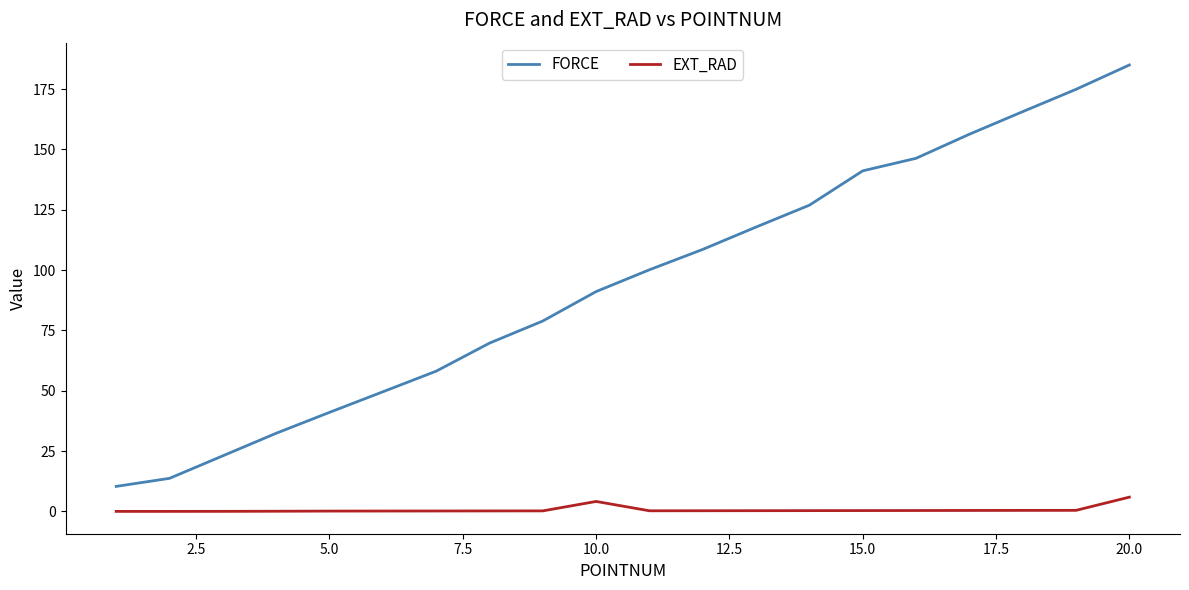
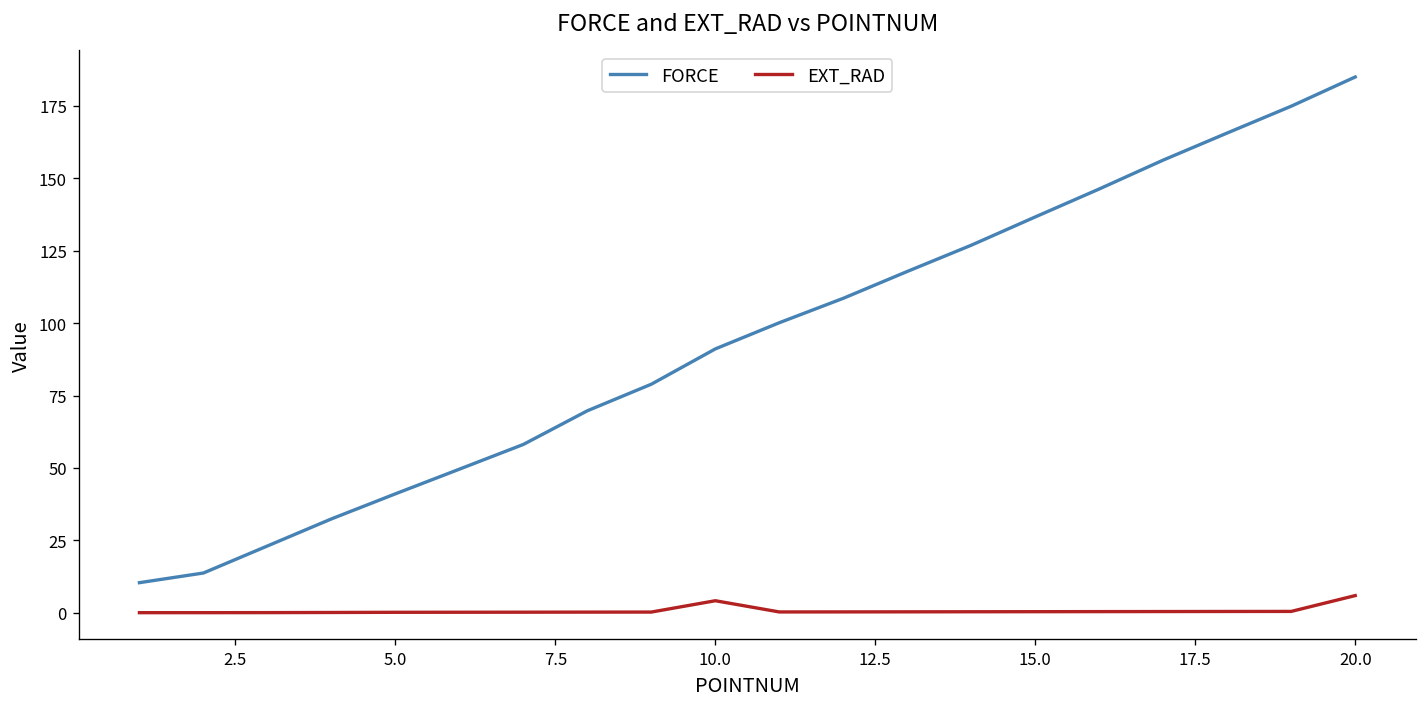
FORCE, 15.0: 141 -> 137
